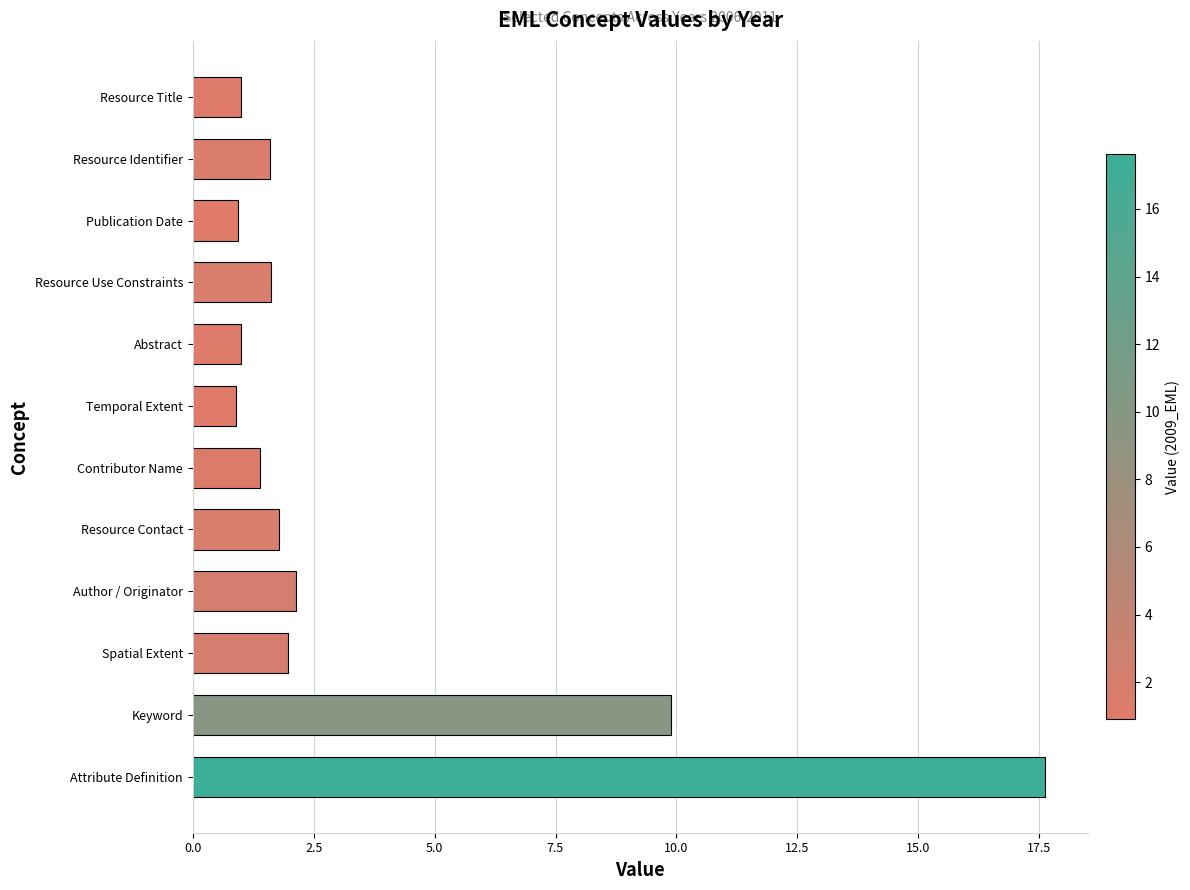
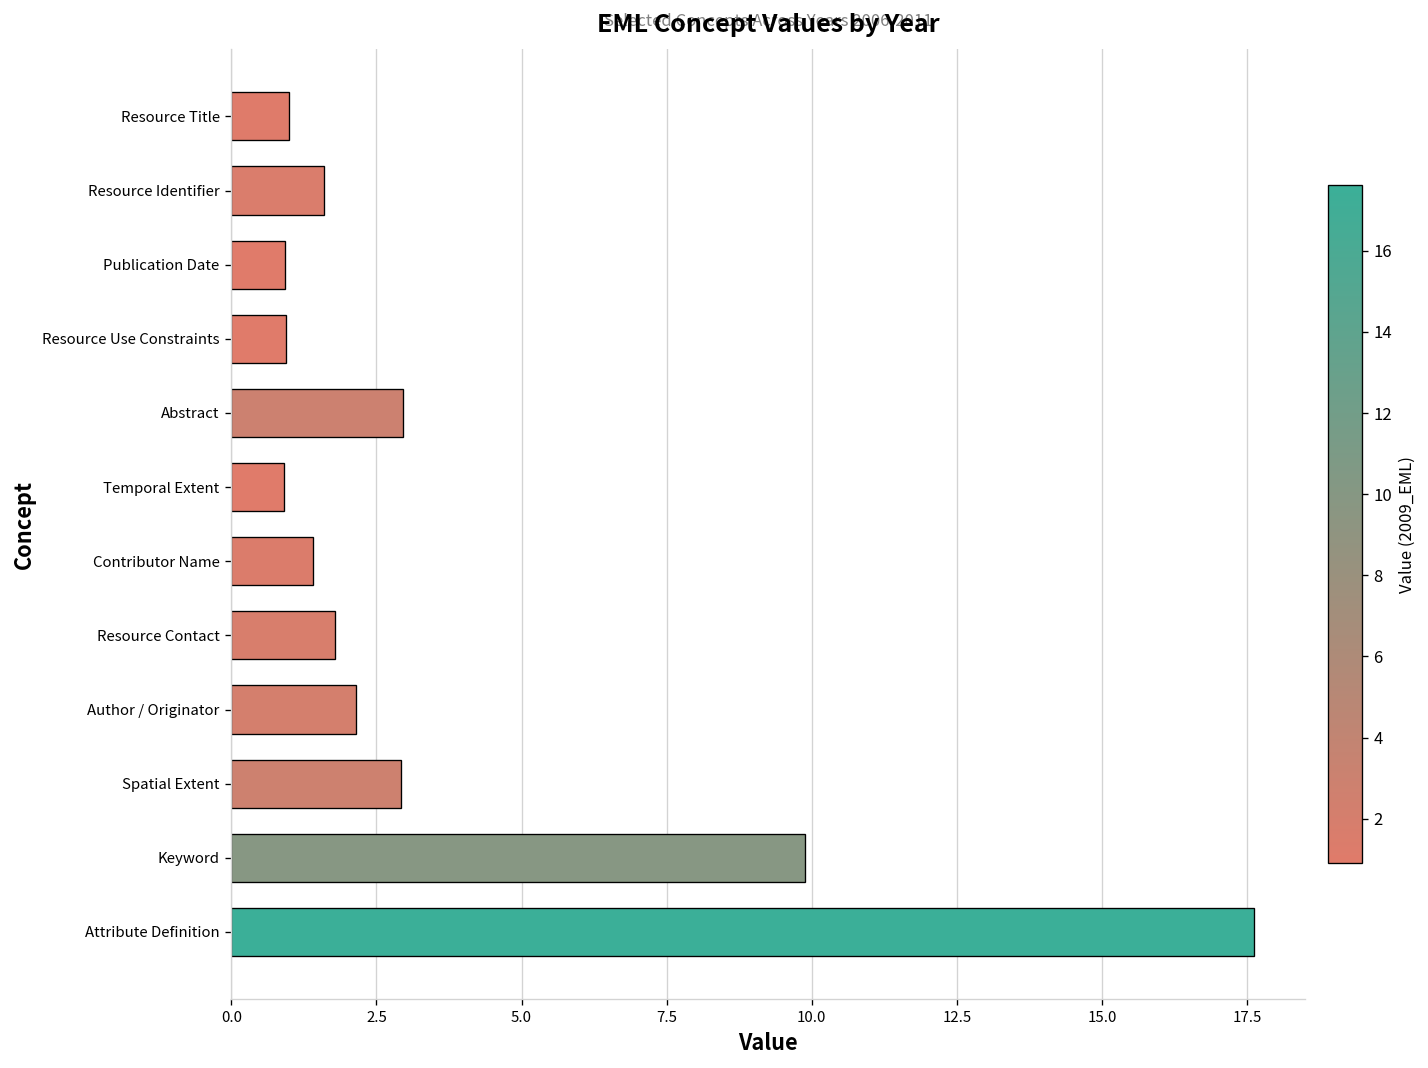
Resource Use Constraints: 1.6 -> 1.0
Abstract: 1.0 -> 3.0
Spatial Extent: 2.0 -> 2.9
